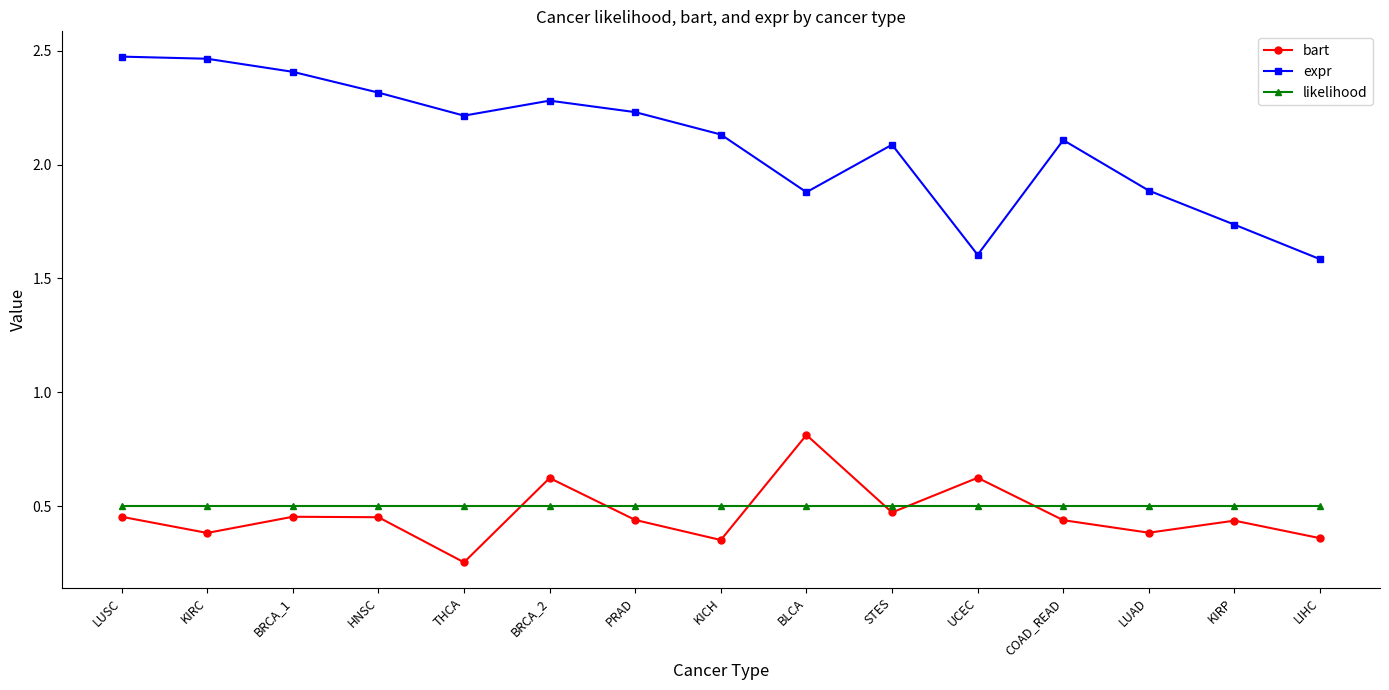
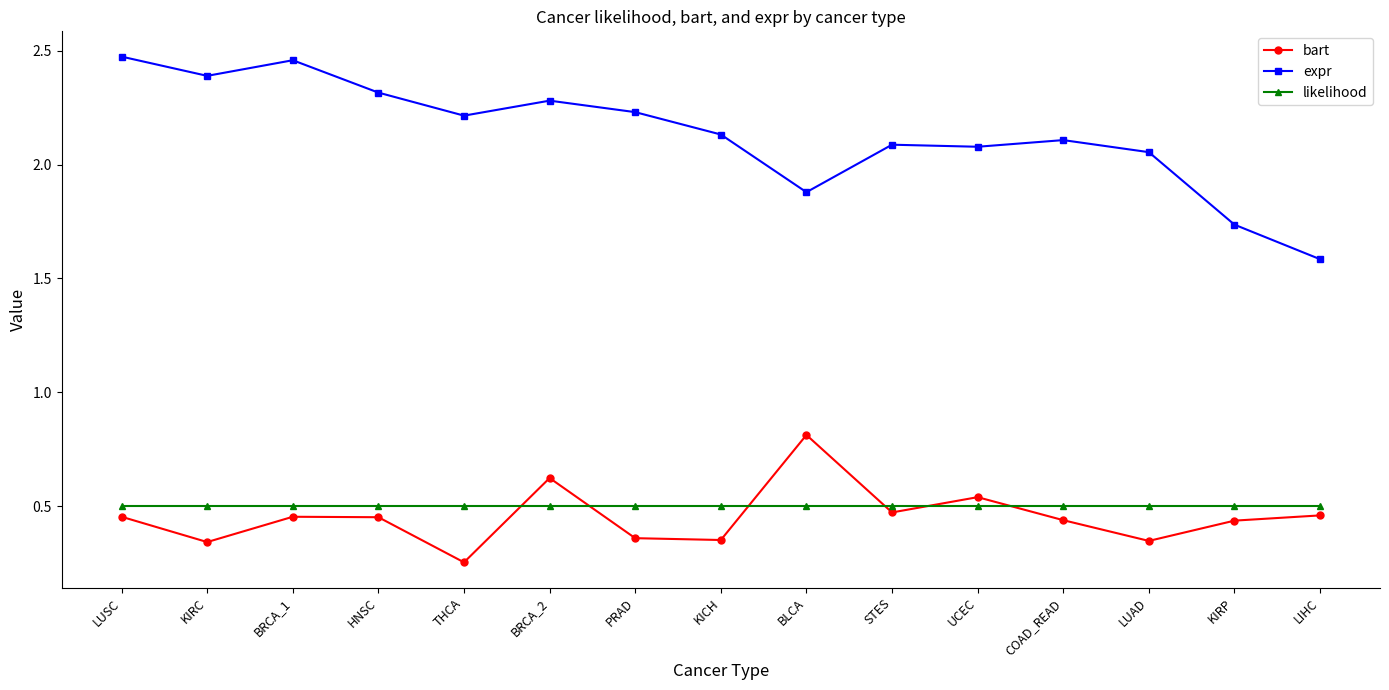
bart, KIRC: 0.38 -> 0.34
expr, KIRC: 2.46 -> 2.39
expr, BRCA_1: 2.41 -> 2.46
bart, PRAD: 0.44 -> 0.36
bart, UCEC: 0.63 -> 0.54
expr, UCEC: 1.60 -> 2.08
bart, LUAD: 0.38 -> 0.35
expr, LUAD: 1.89 -> 2.05
bart, LIHC: 0.36 -> 0.46
